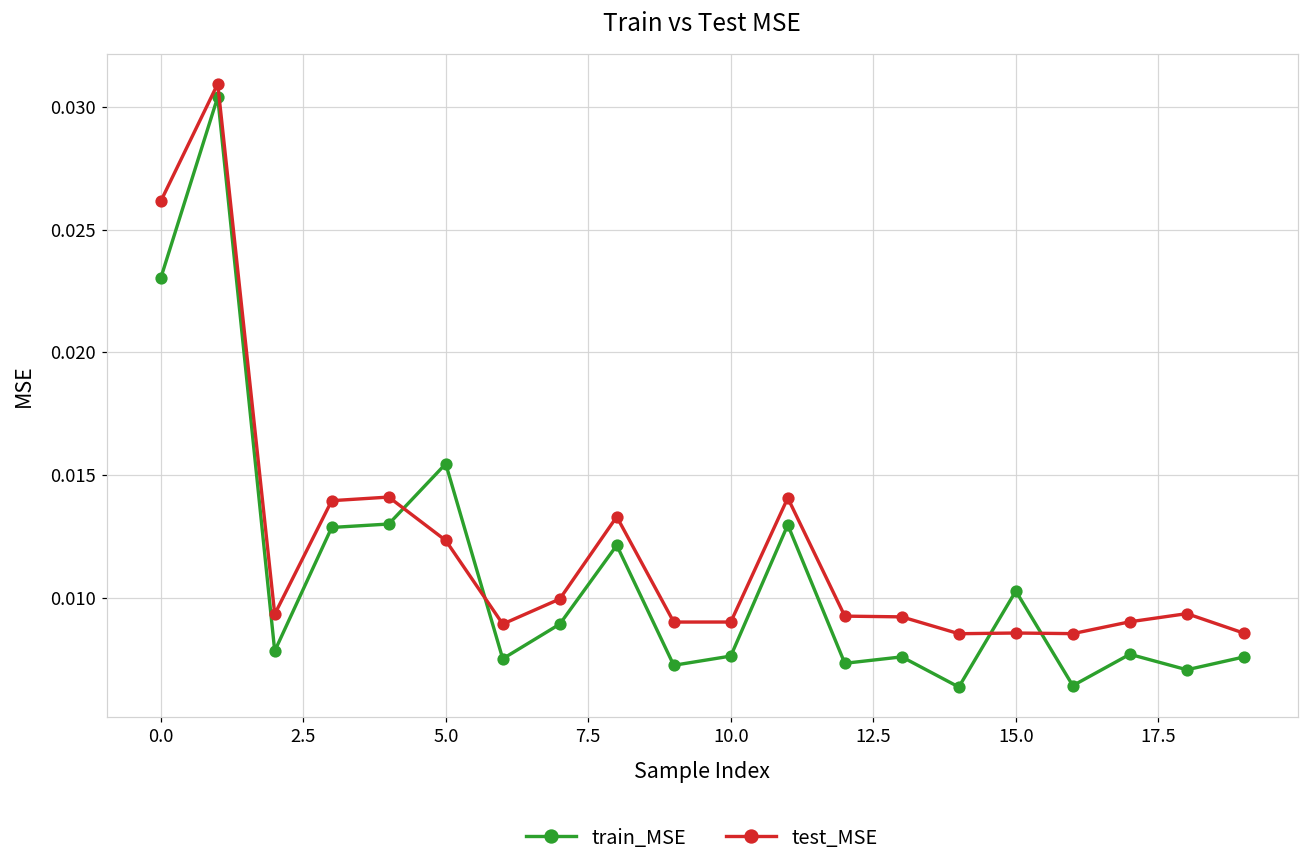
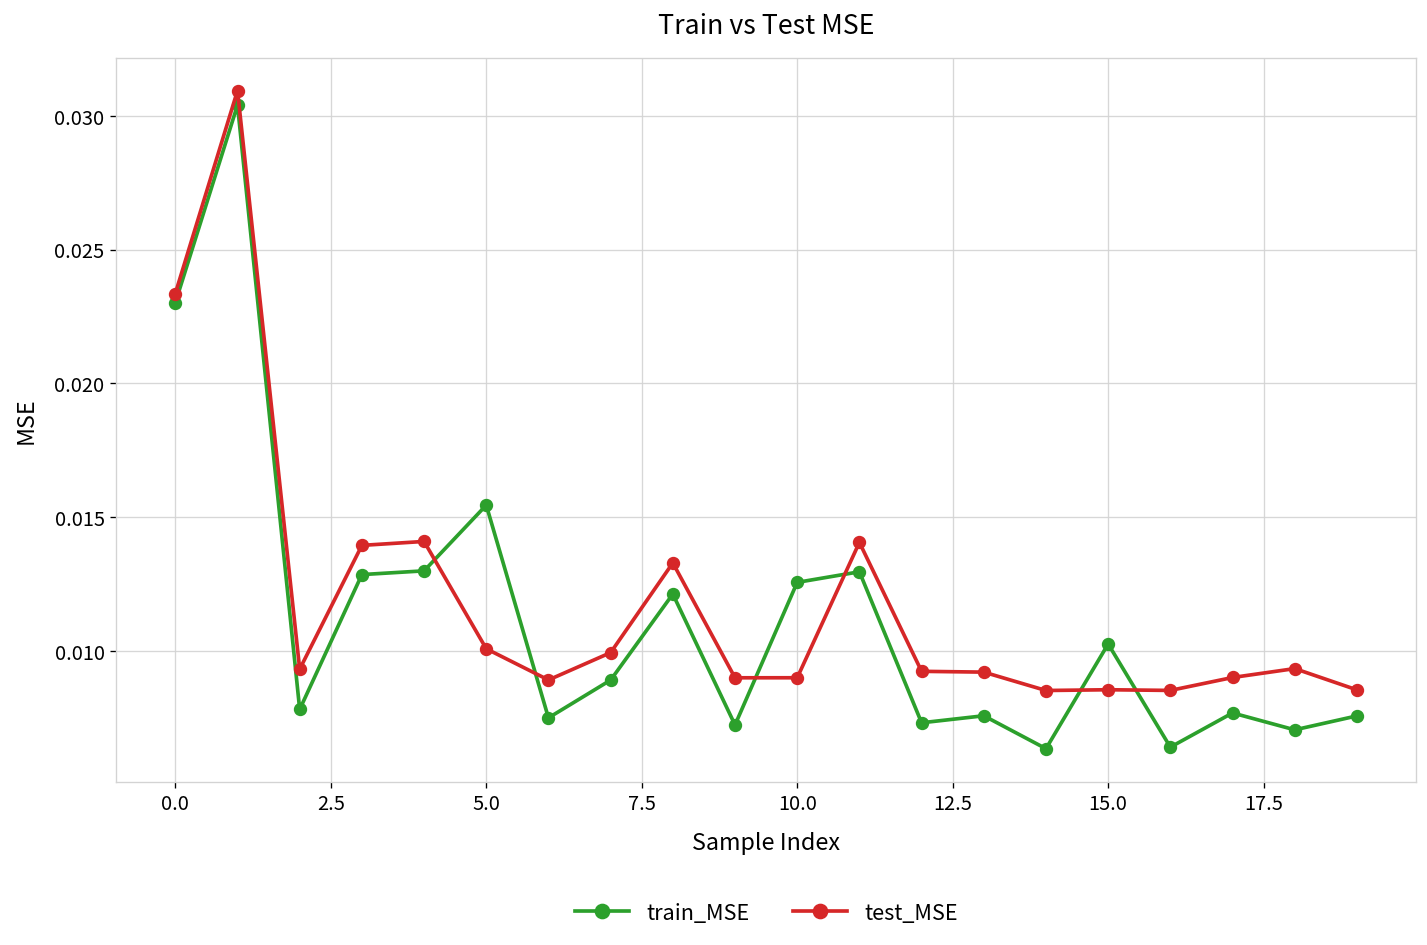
test_MSE, 0.0: 0.0261 -> 0.0234
test_MSE, 5.0: 0.0123 -> 0.0101
train_MSE, 10.0: 0.0076 -> 0.0126
